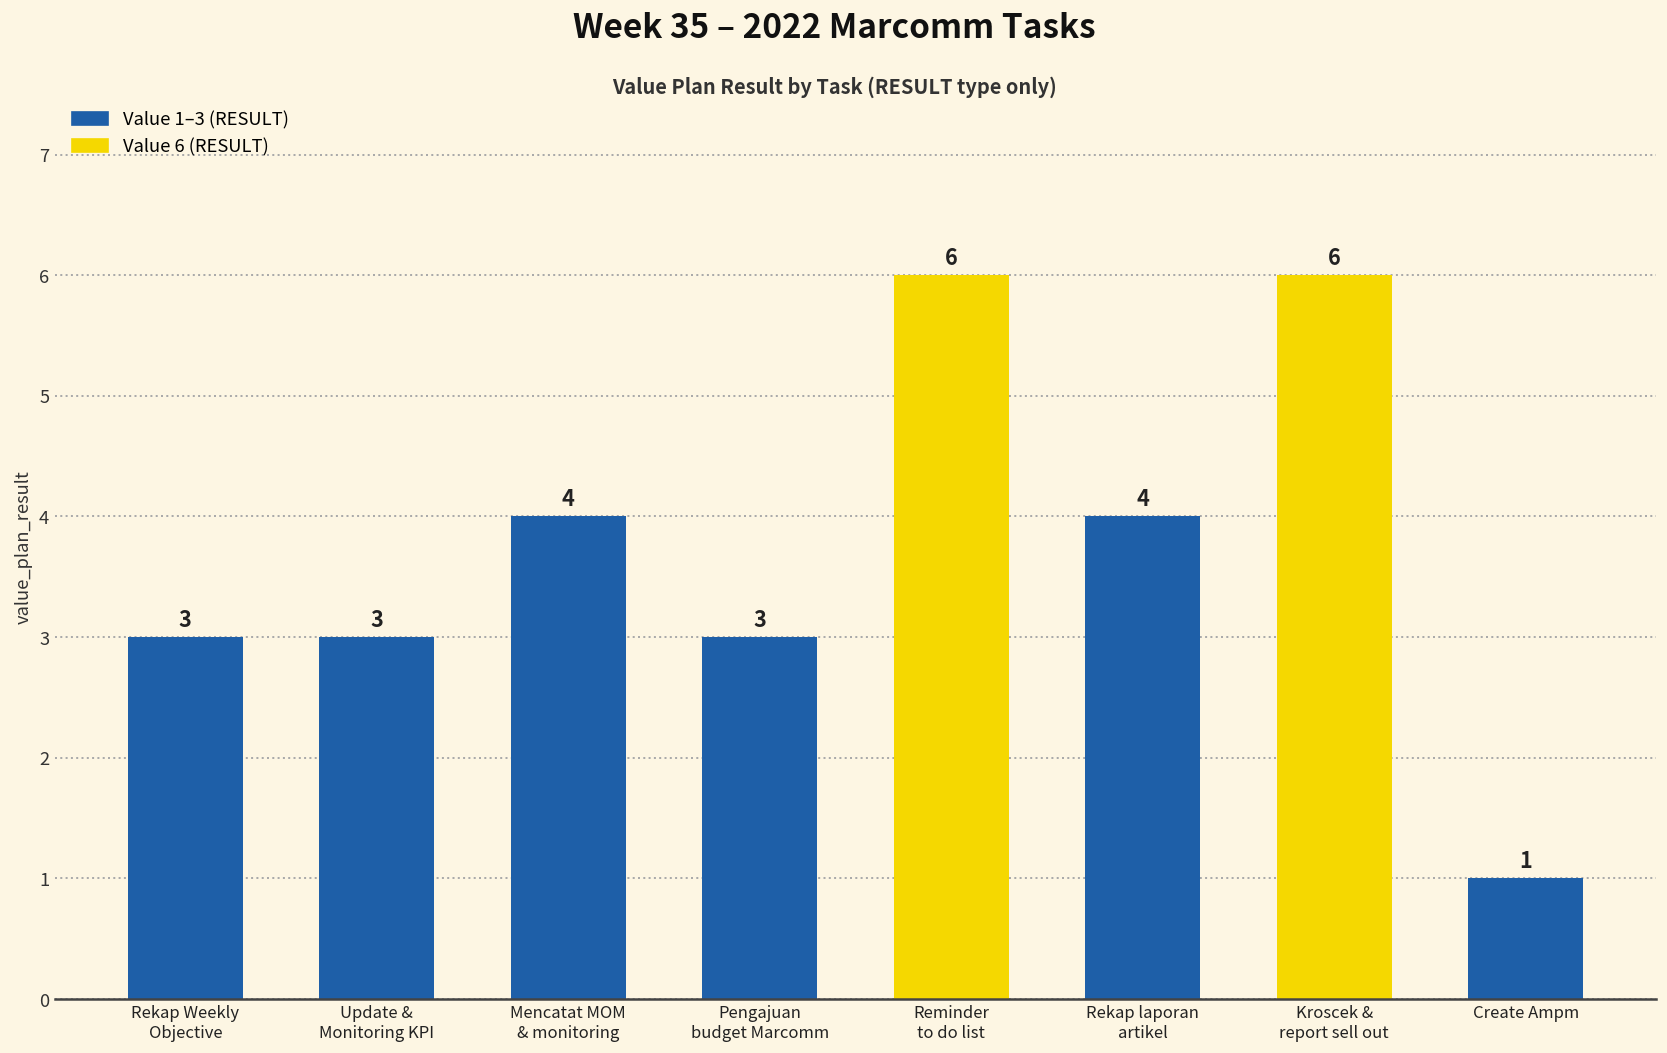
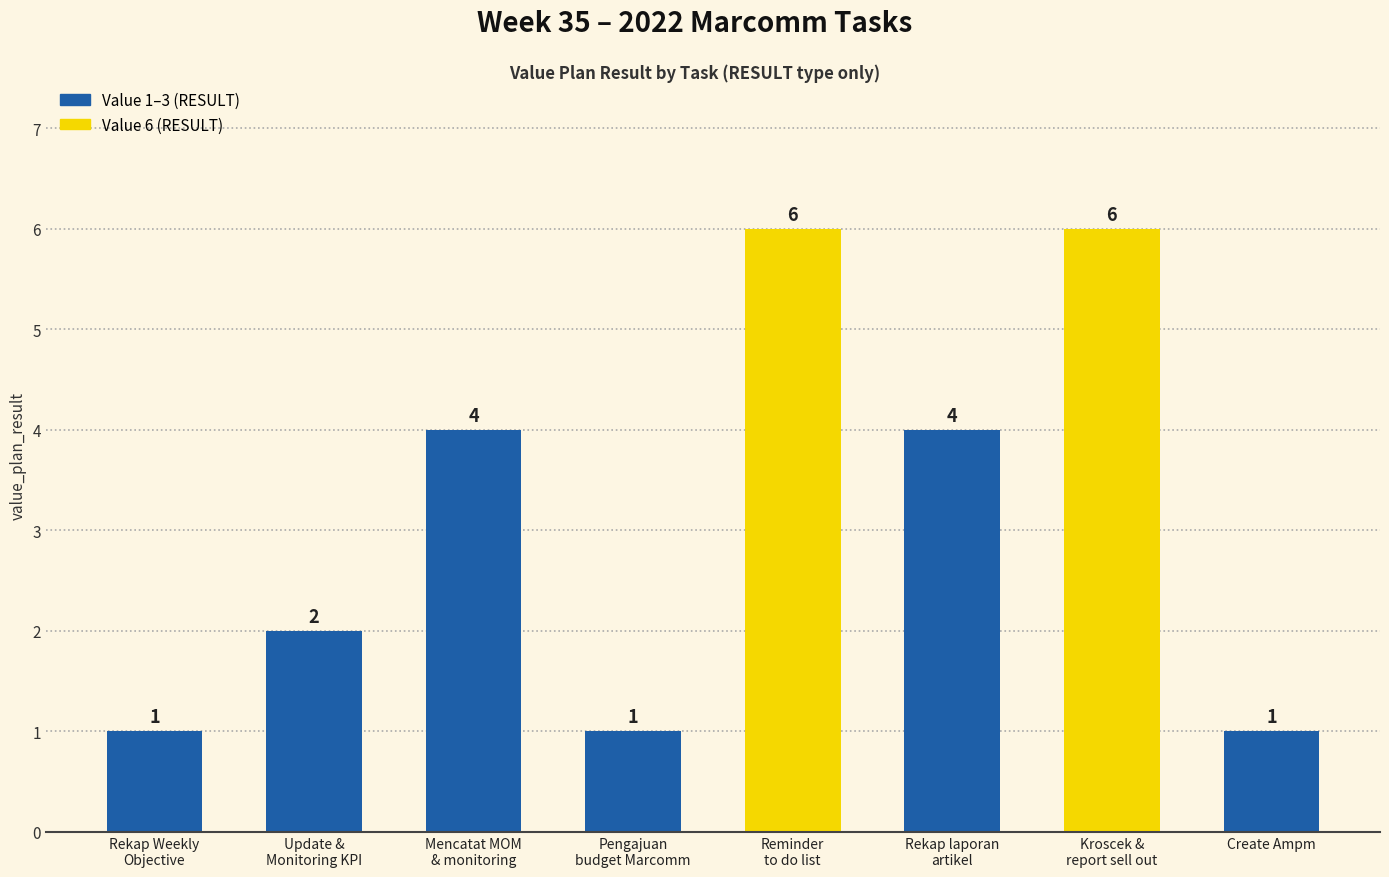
Rekap Weekly Objective: 3 -> 1
Update & Monitoring KPI: 3 -> 2
Pengajuan budget Marcomm: 3 -> 1
